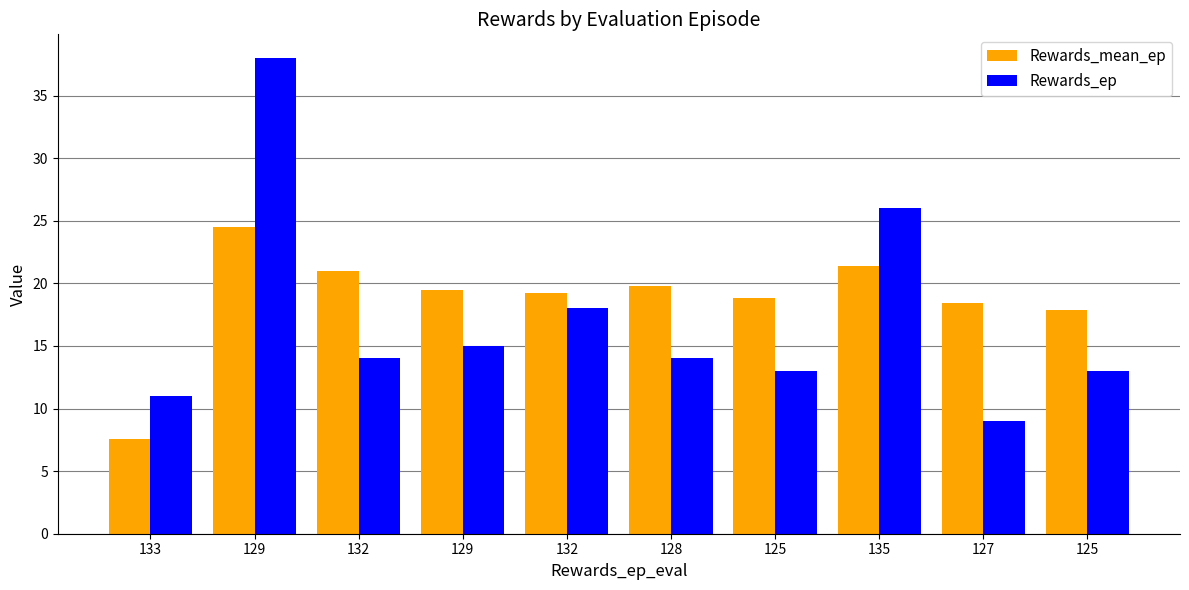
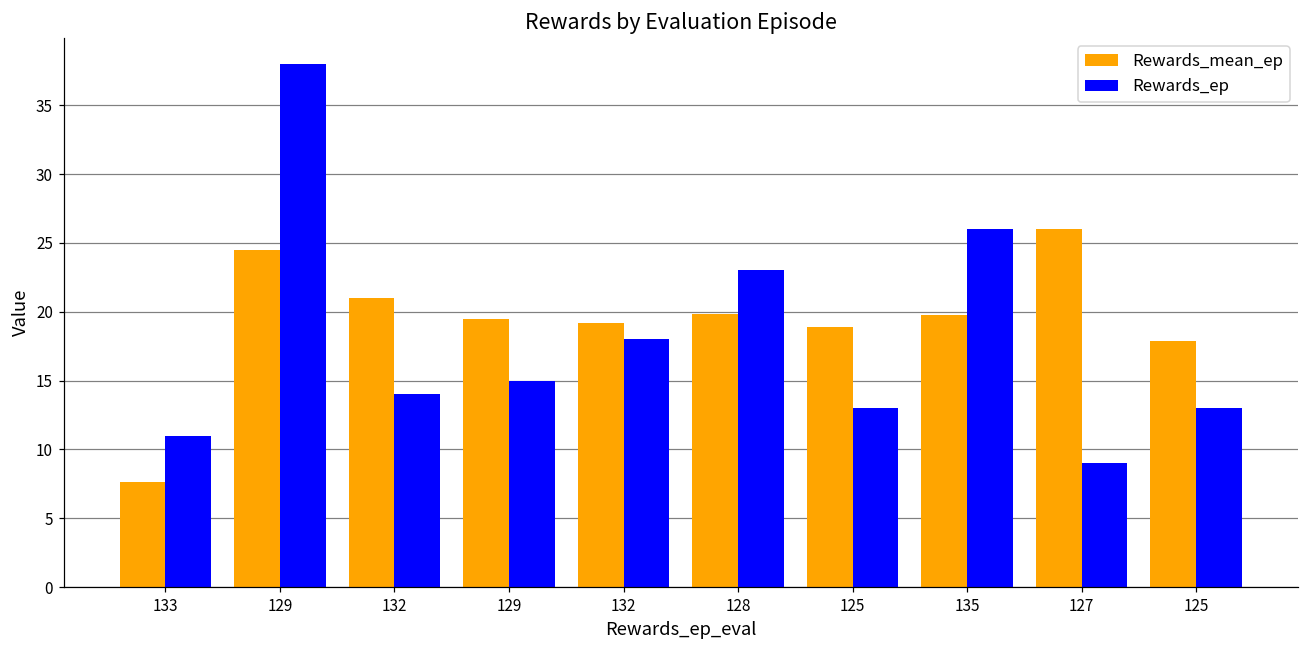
Rewards_ep, 128: 14 -> 23
Rewards_mean_ep, 135: 21.4 -> 19.8
Rewards_mean_ep, 127: 18.4 -> 26.0
